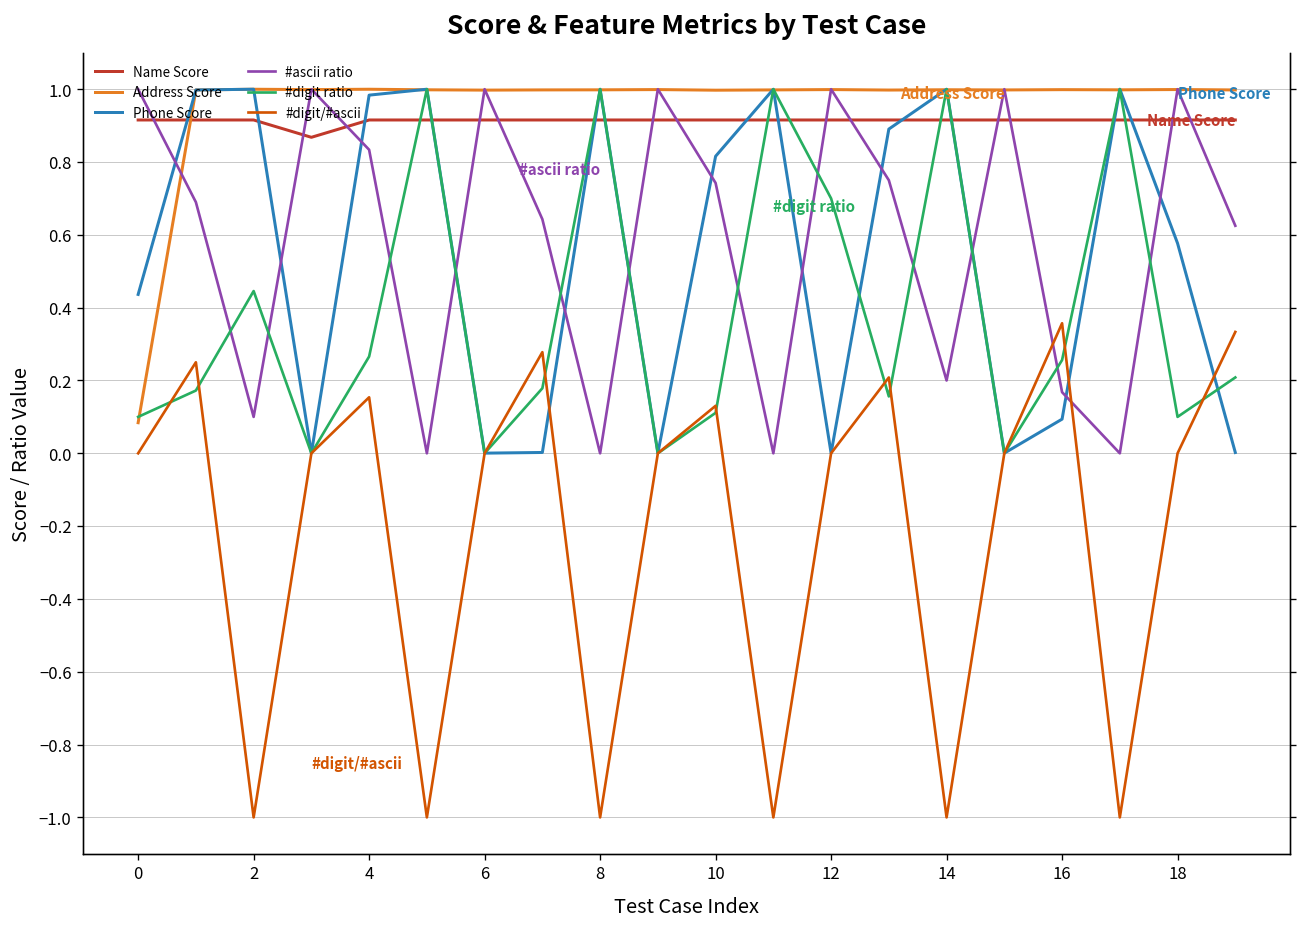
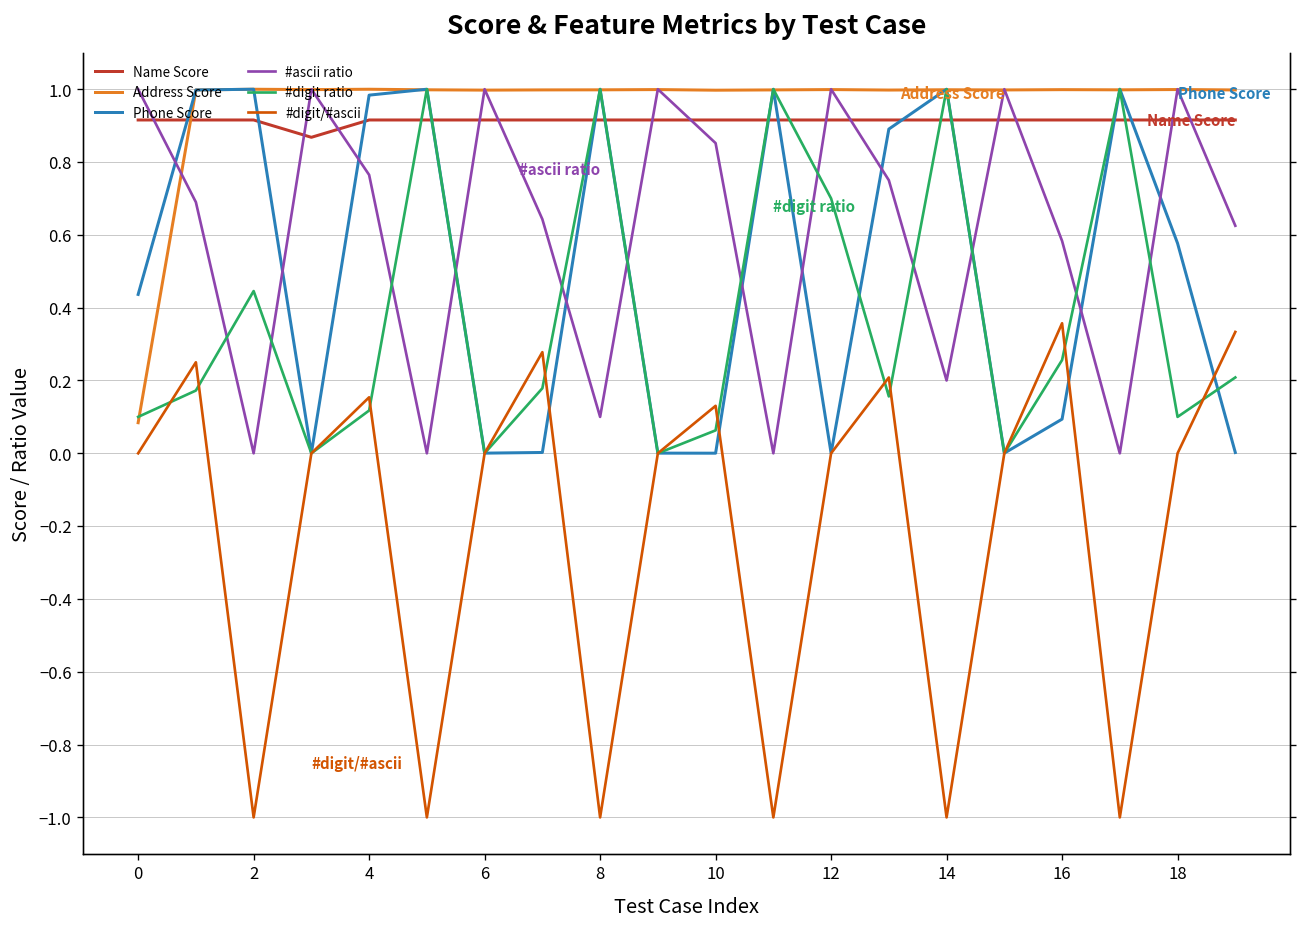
#ascii ratio, 2: 0.1 -> 0.0
#ascii ratio, 4: 0.83 -> 0.76
#digit ratio, 4: 0.27 -> 0.12
#ascii ratio, 8: 0.0 -> 0.1
Phone Score, 10: 0.82 -> 0.00
#ascii ratio, 10: 0.74 -> 0.85
#digit ratio, 10: 0.11 -> 0.06
#ascii ratio, 16: 0.17 -> 0.58
